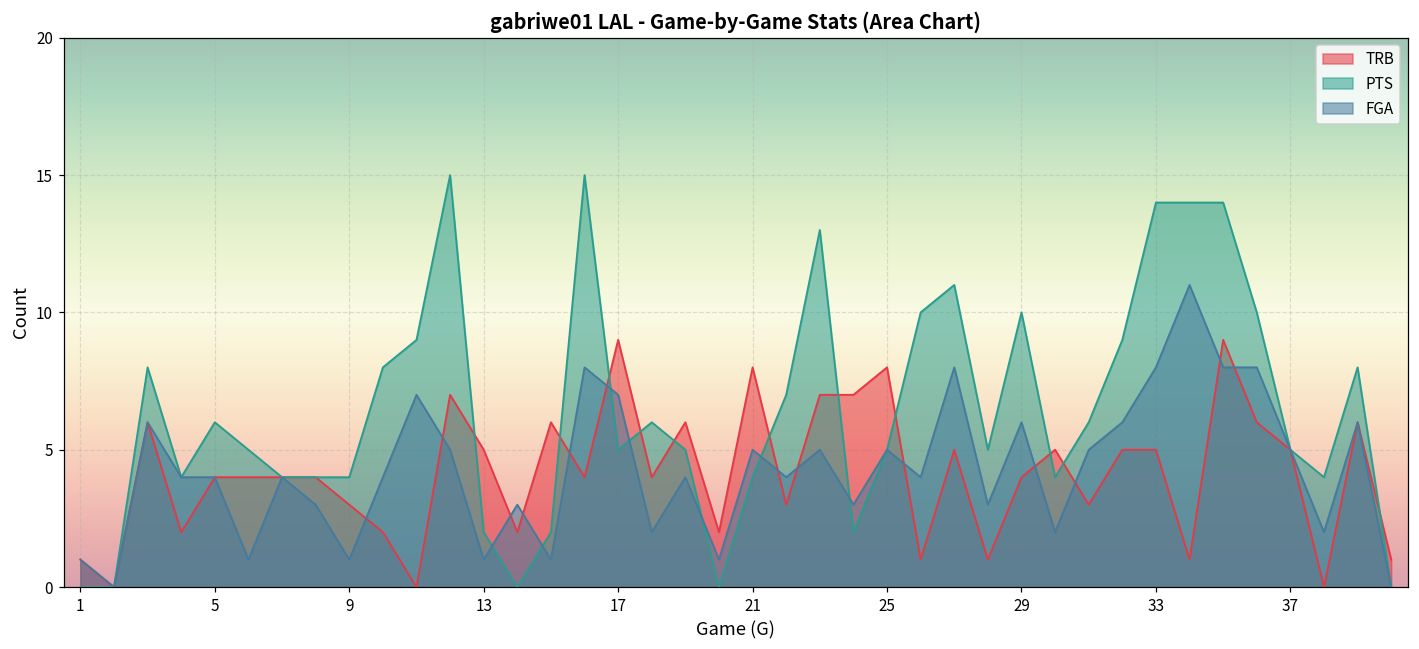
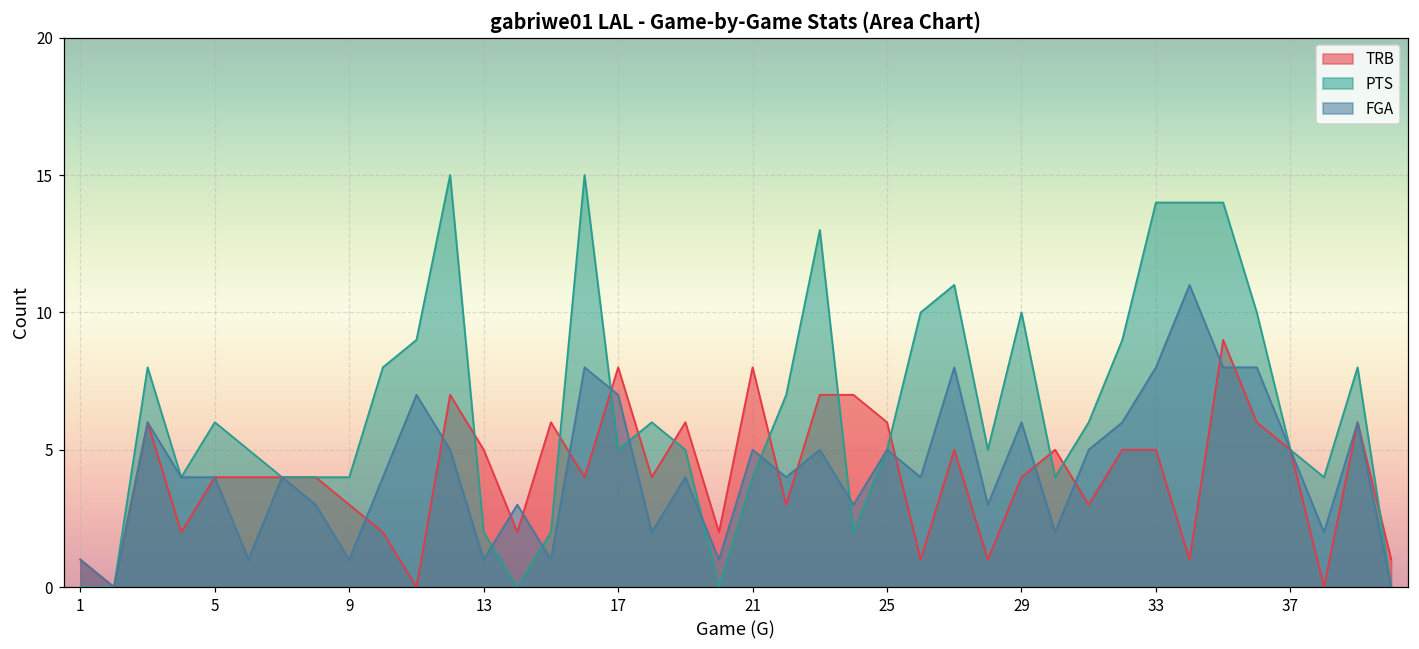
TRB, 17: 9 -> 8
TRB, 25: 8 -> 6
